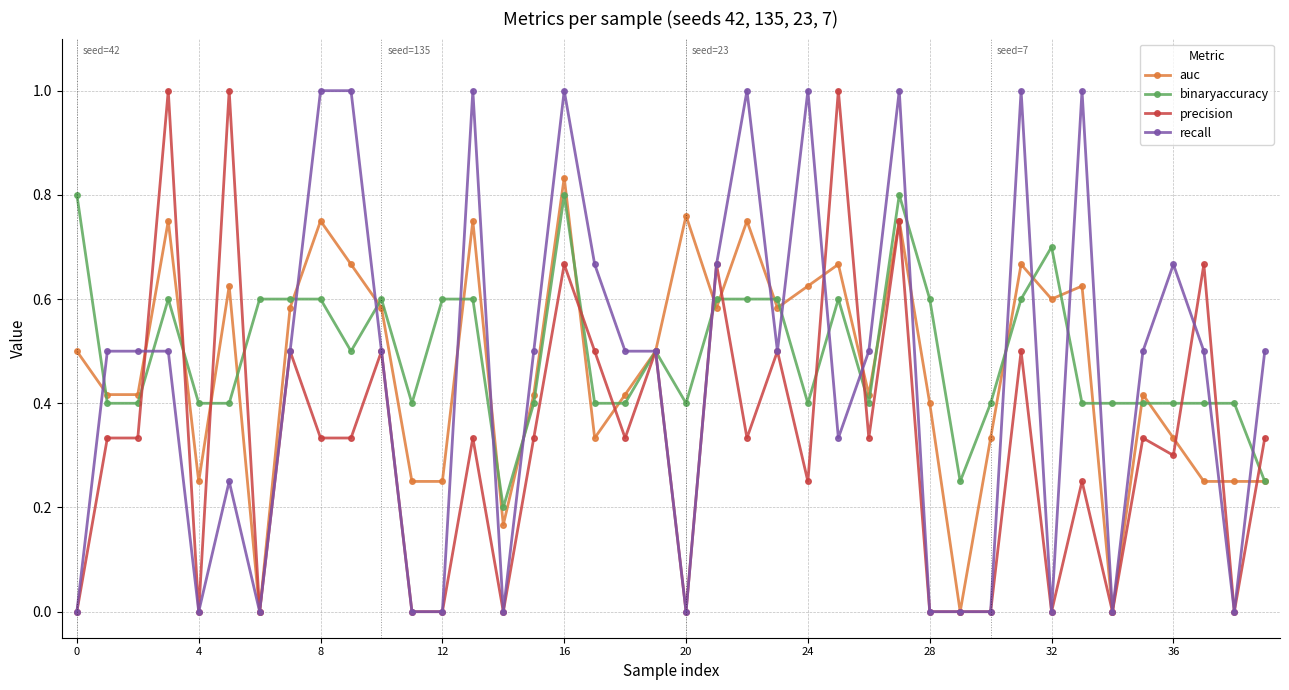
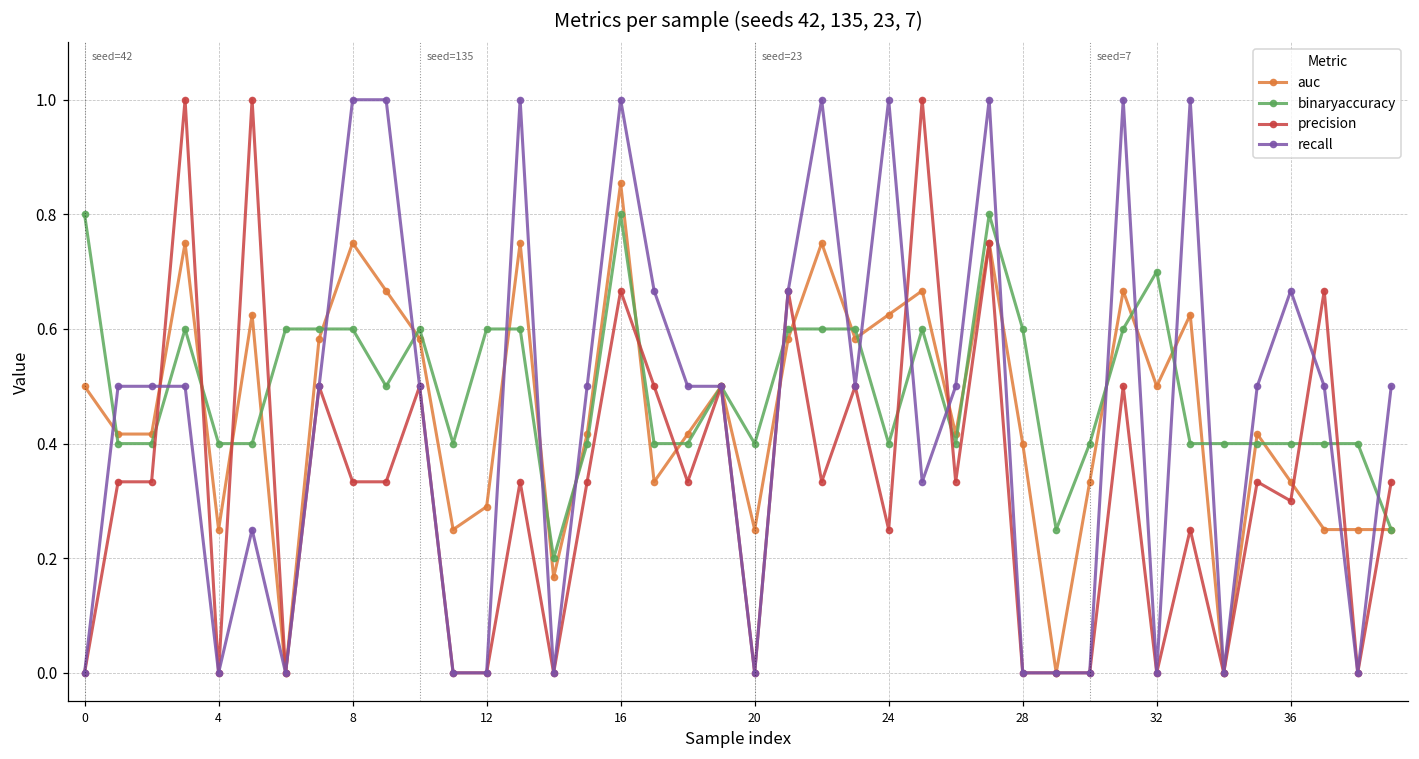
auc, 12: 0.25 -> 0.29
auc, 16: 0.83 -> 0.85
auc, 20: 0.76 -> 0.25
auc, 32: 0.6 -> 0.5
